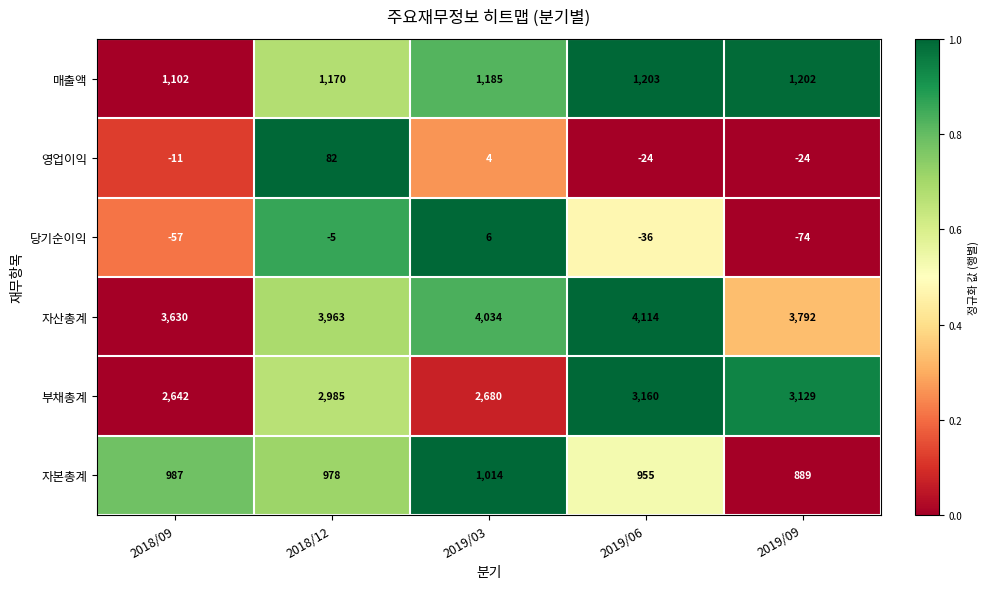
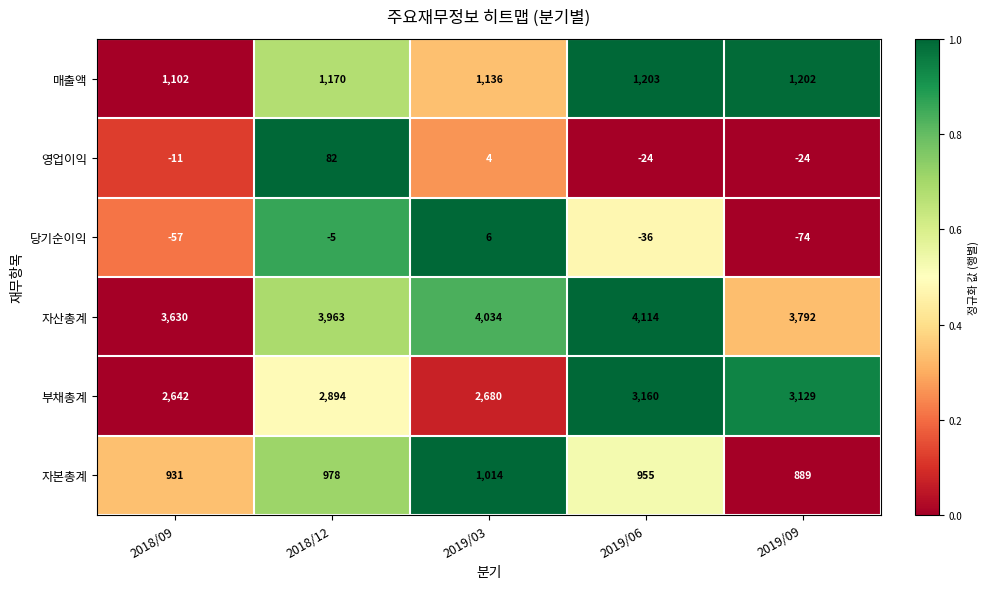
매출액, 2019/03: 1,185 -> 1,136
부채총계, 2018/12: 2,985 -> 2,894
자본총계, 2018/09: 987 -> 931
